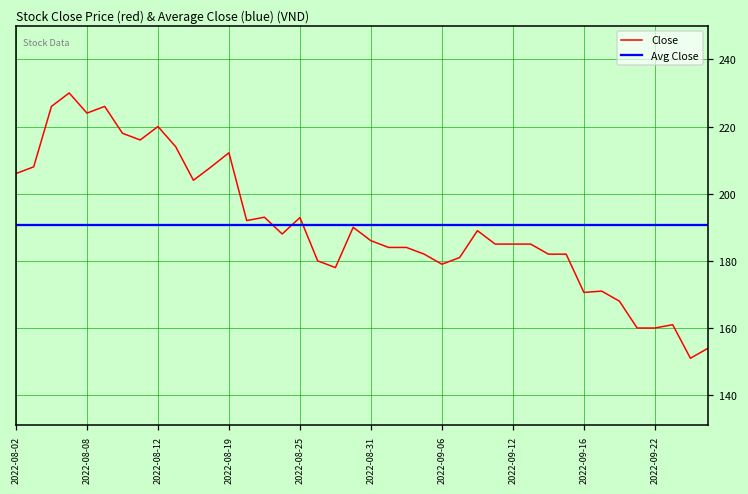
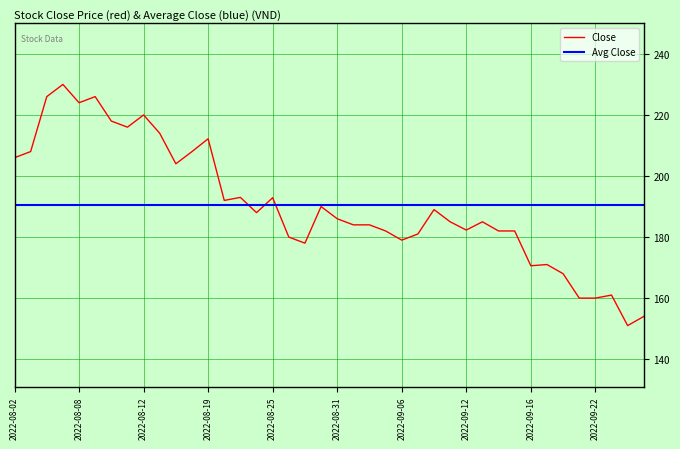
2022-09-12: 185 -> 182
